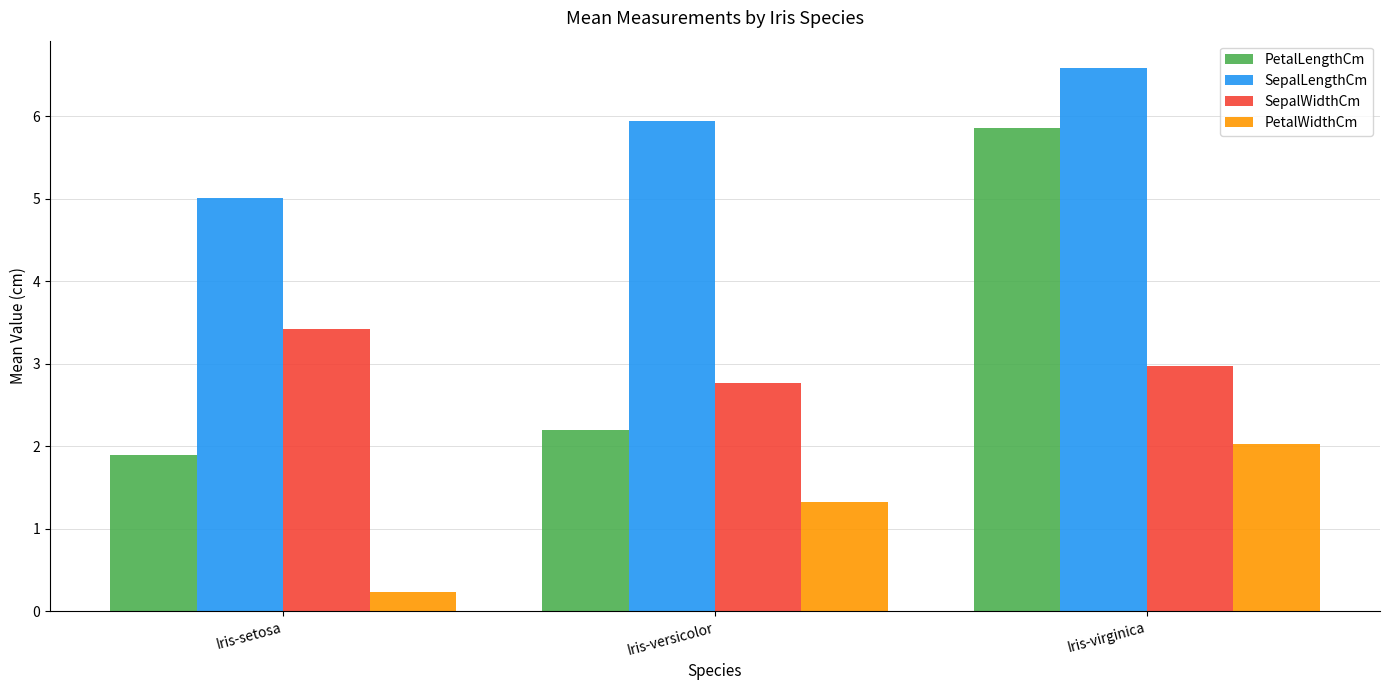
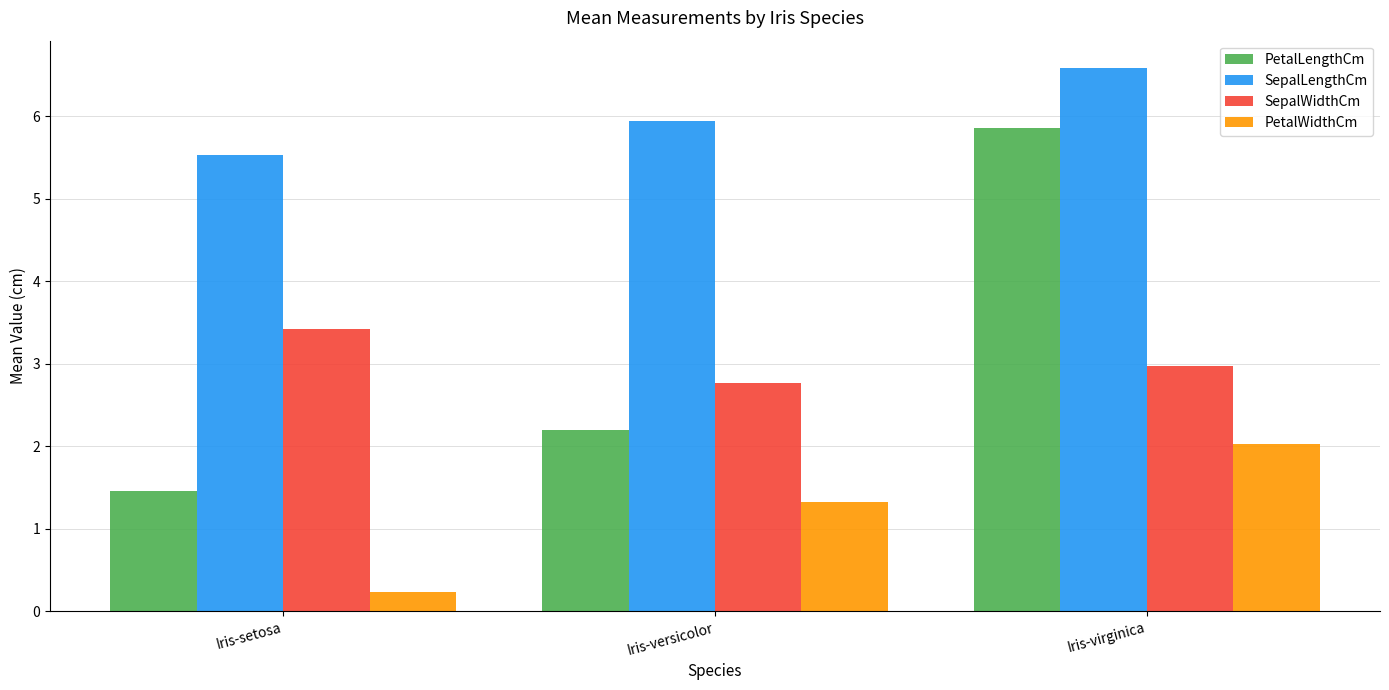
PetalLengthCm, Iris-setosa: 1.9 -> 1.5
SepalLengthCm, Iris-setosa: 5.0 -> 5.5
